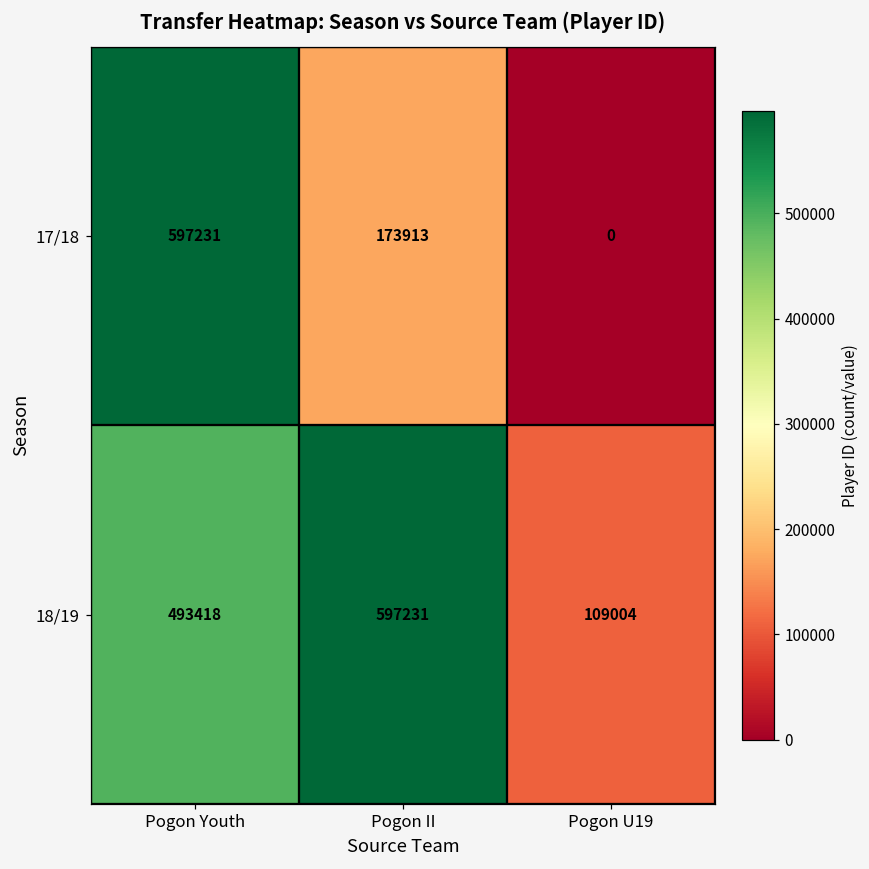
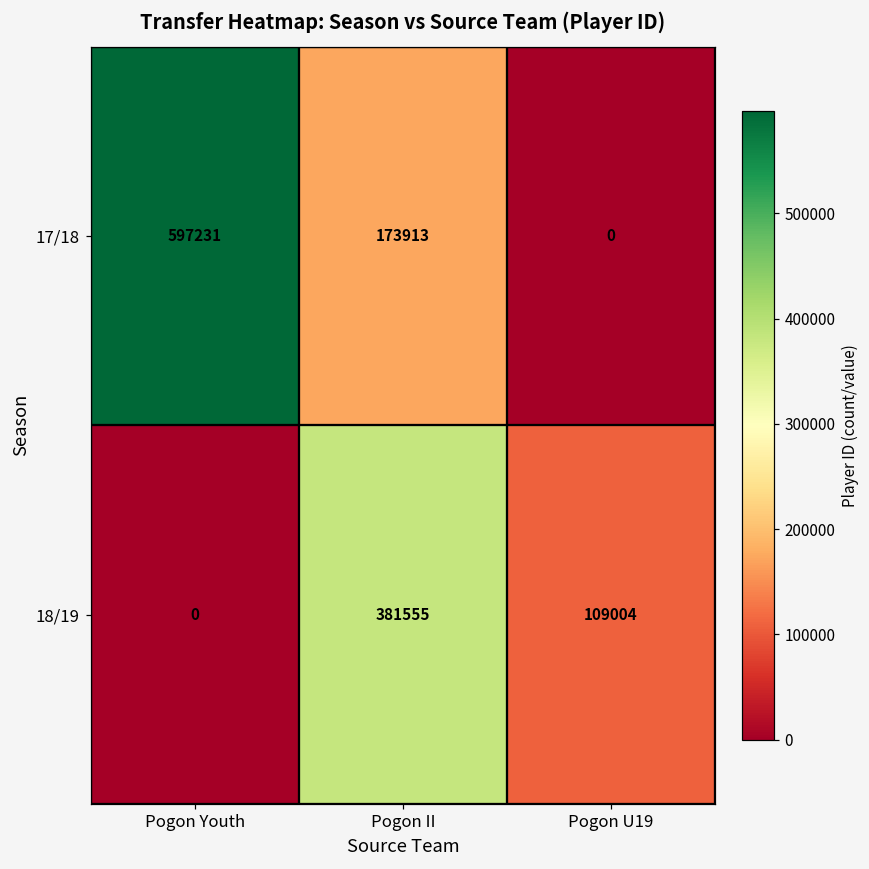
18/19, Pogon Youth: 493418 -> 0
18/19, Pogon II: 597231 -> 381555
